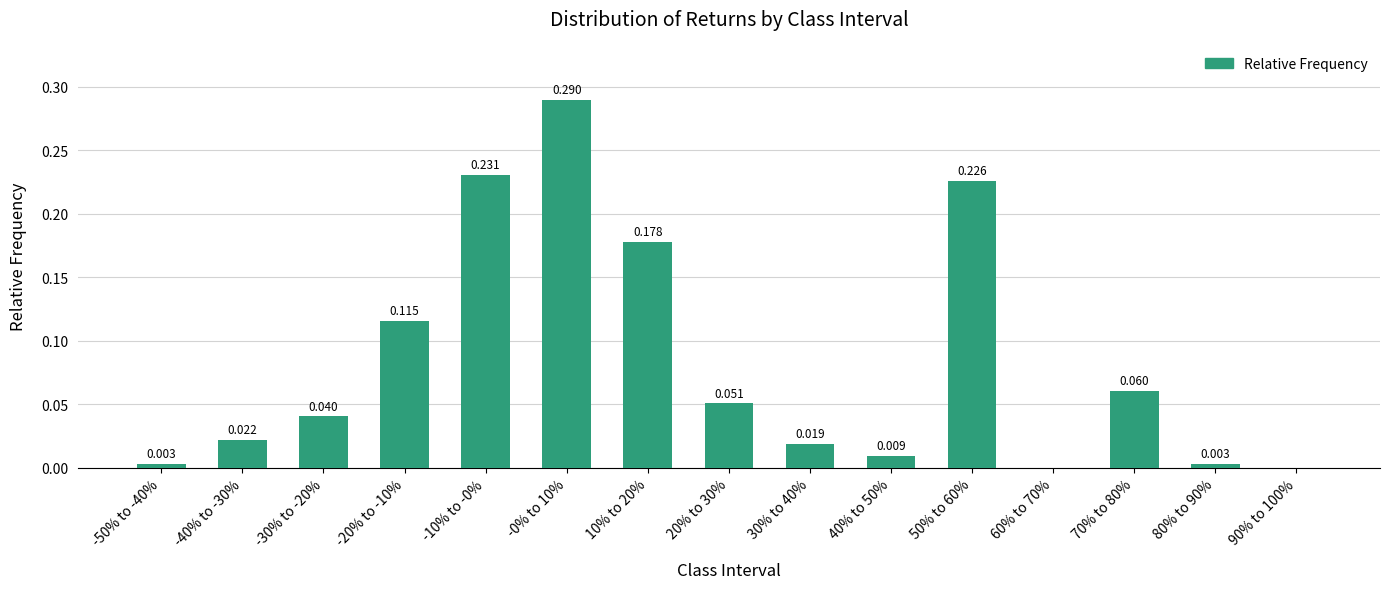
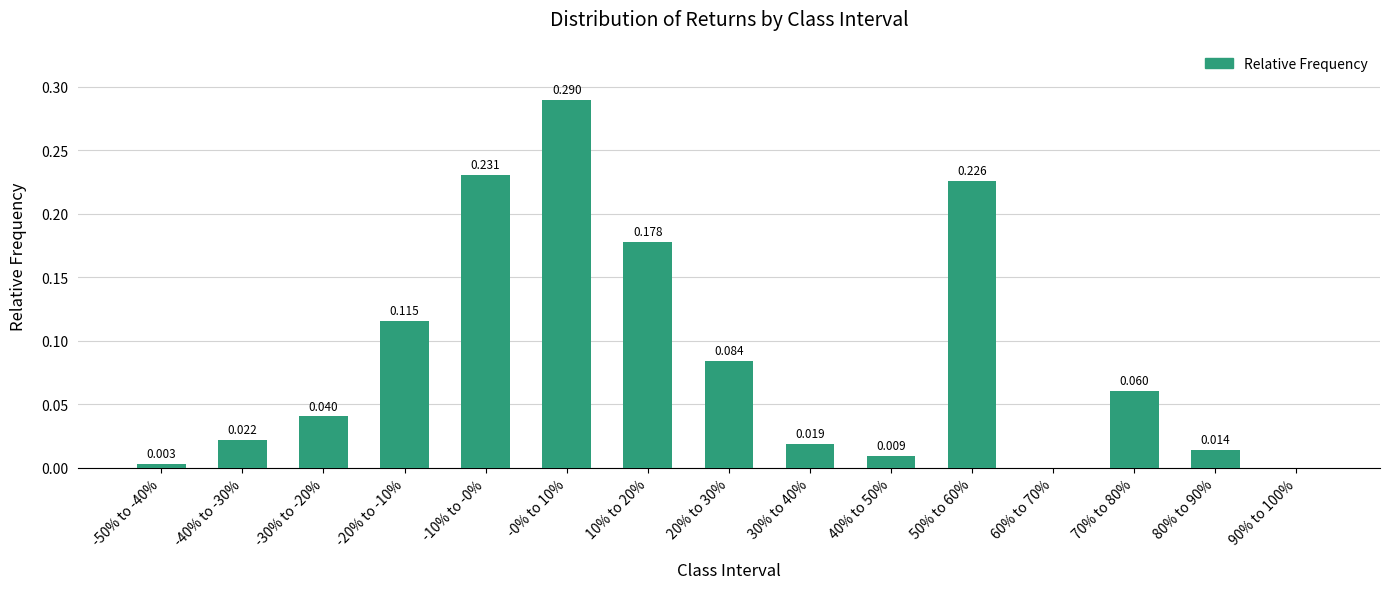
20% to 30%: 0.051 -> 0.084
80% to 90%: 0.003 -> 0.014
